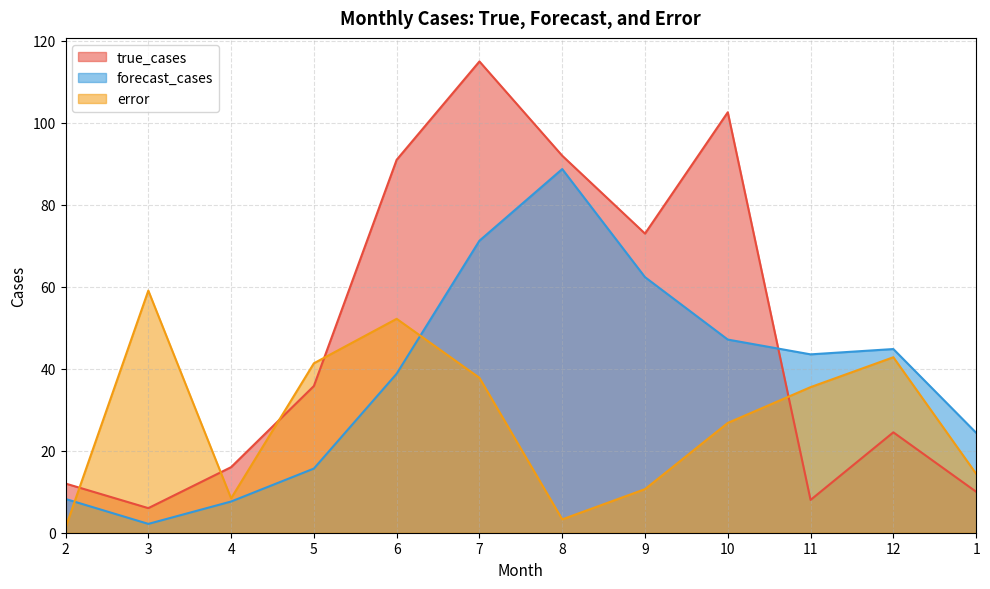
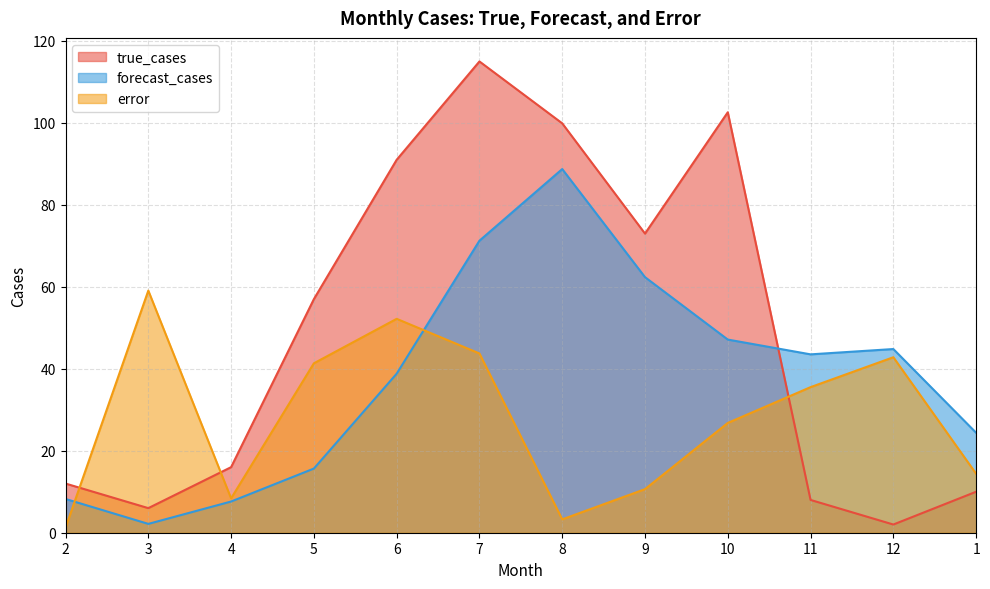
true_cases, 5: 36 -> 57
error, 7: 38 -> 44
true_cases, 8: 92 -> 100
true_cases, 12: 25 -> 2
